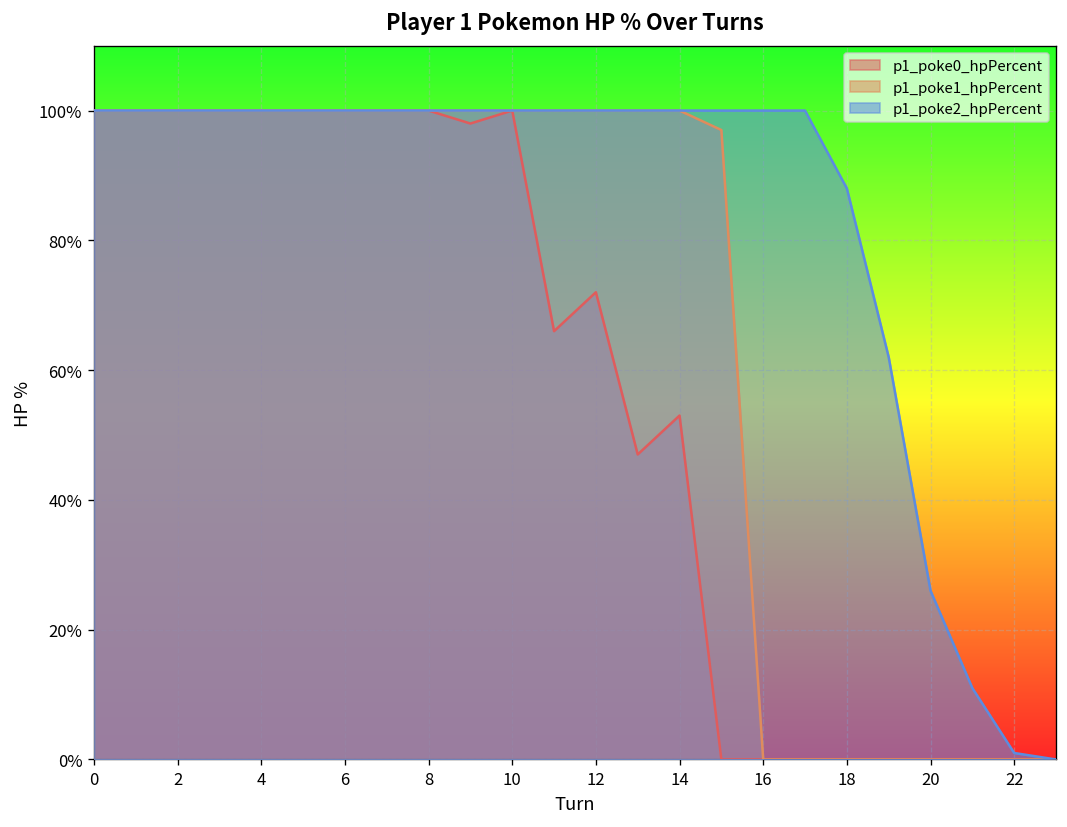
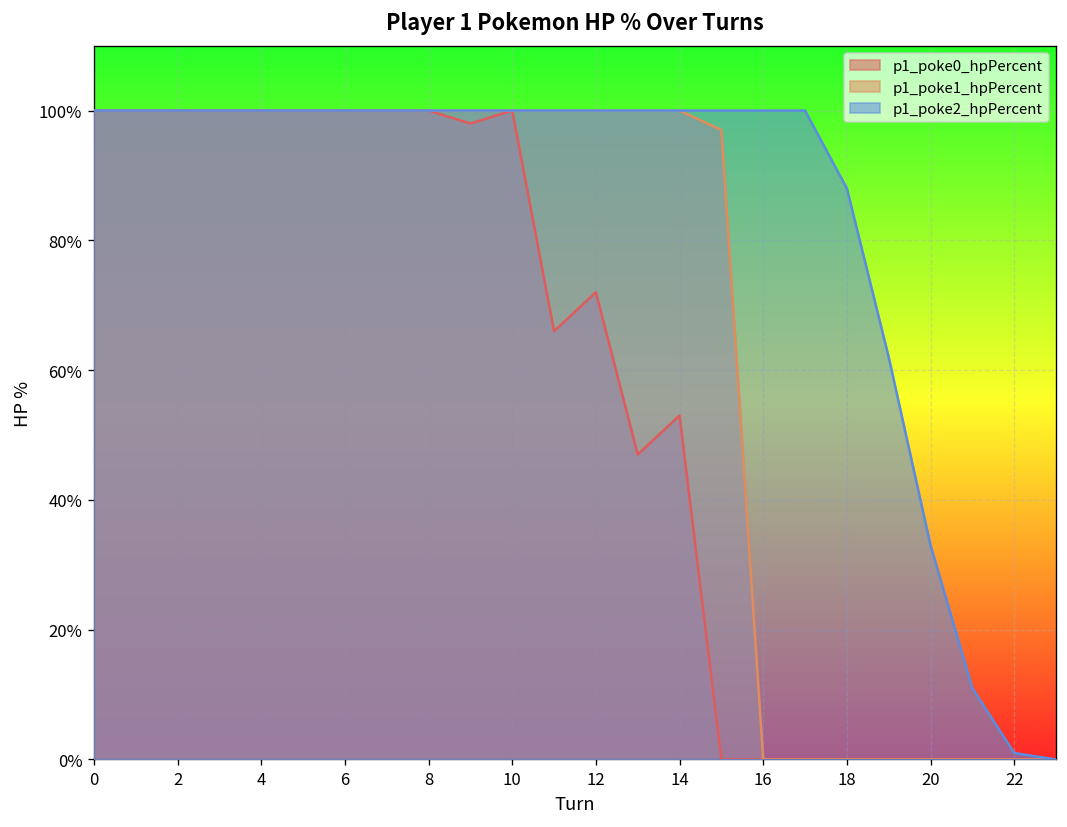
p1_poke2_hpPercent, 20: 26% -> 33%
